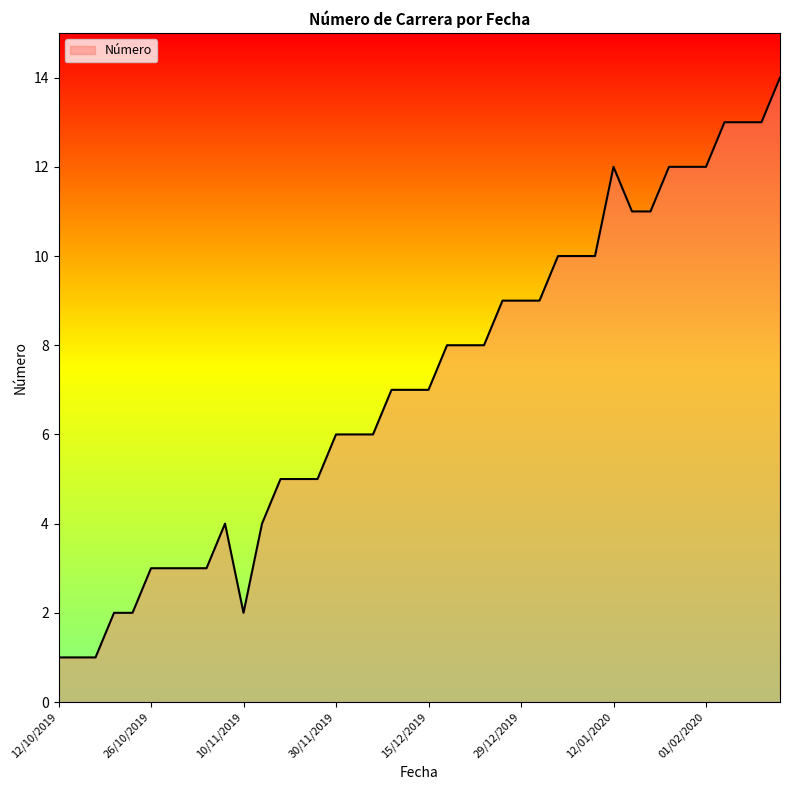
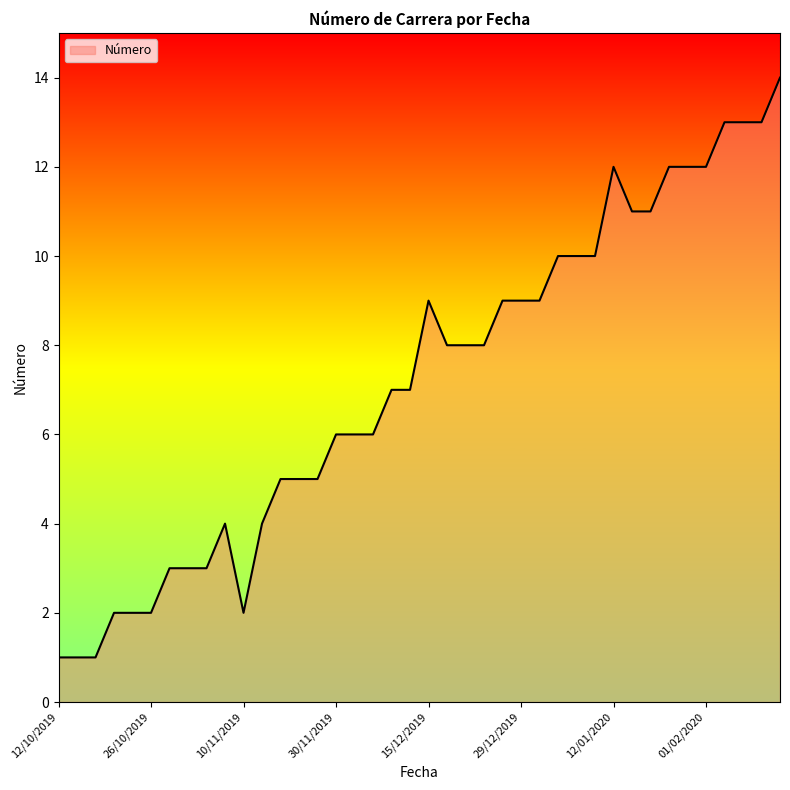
26/10/2019: 3 -> 2
15/12/2019: 7 -> 9
